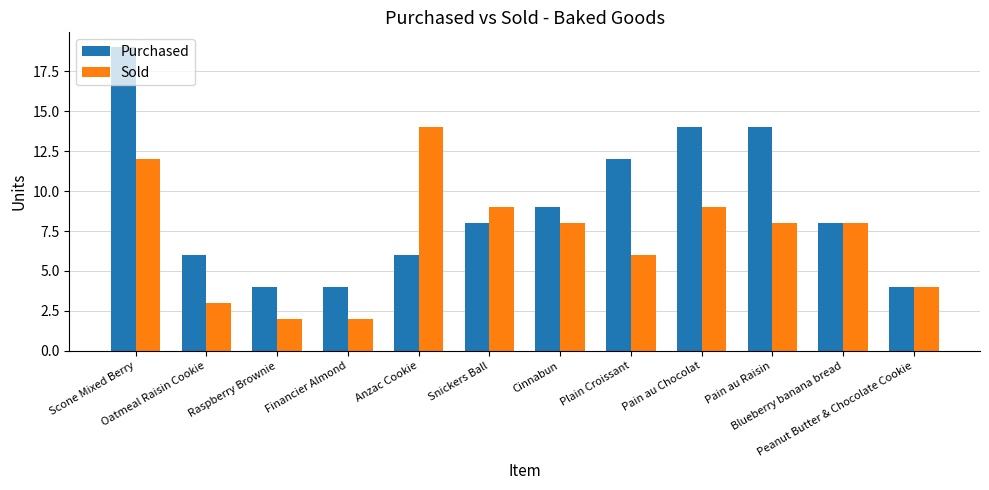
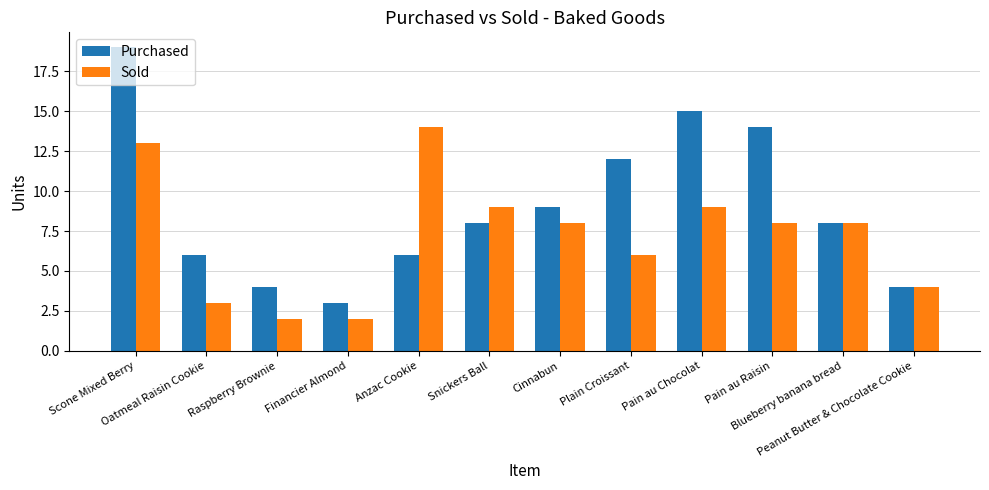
Sold, Scone Mixed Berry: 12 -> 13
Purchased, Financier Almond: 4 -> 3
Purchased, Pain au Chocolat: 14 -> 15
